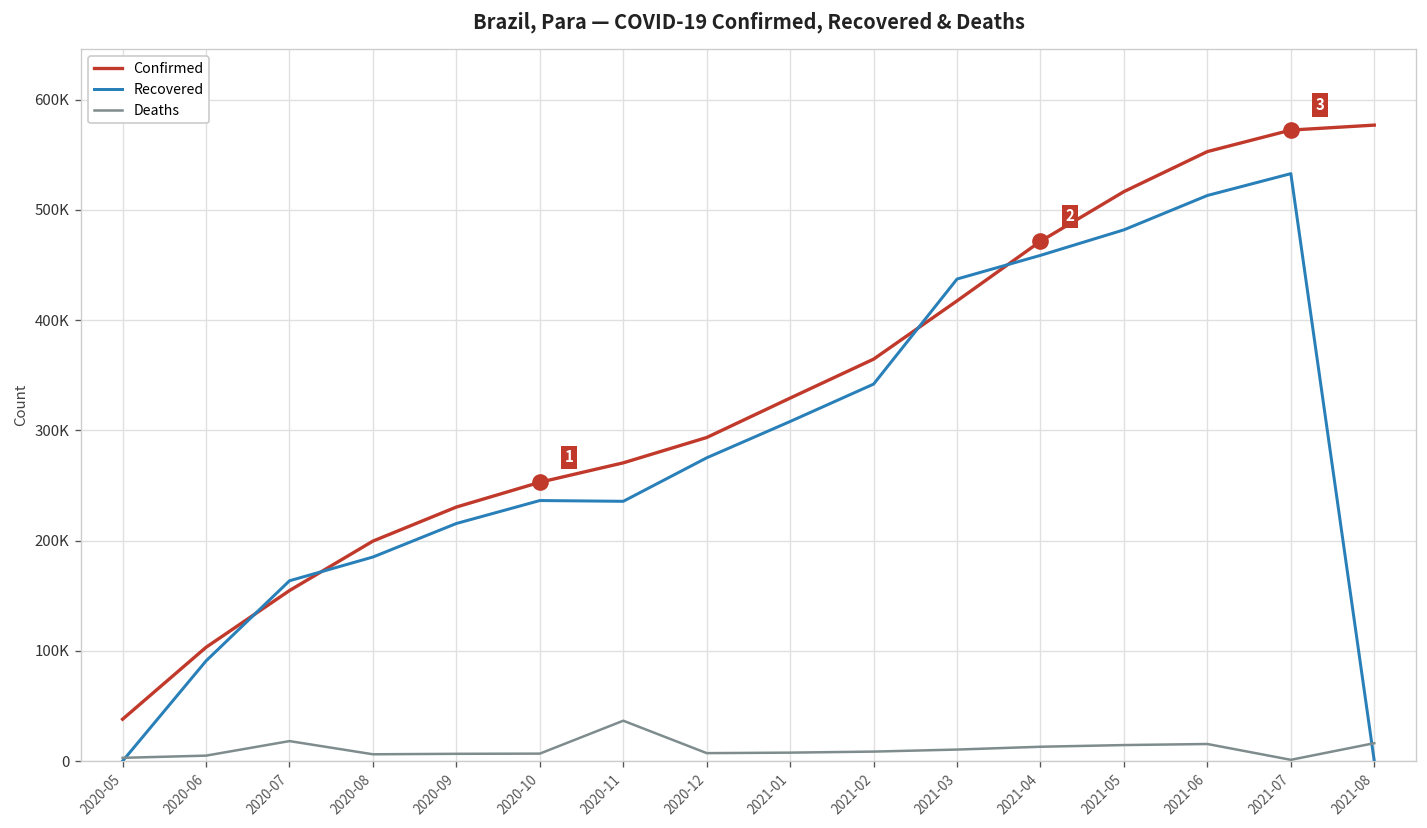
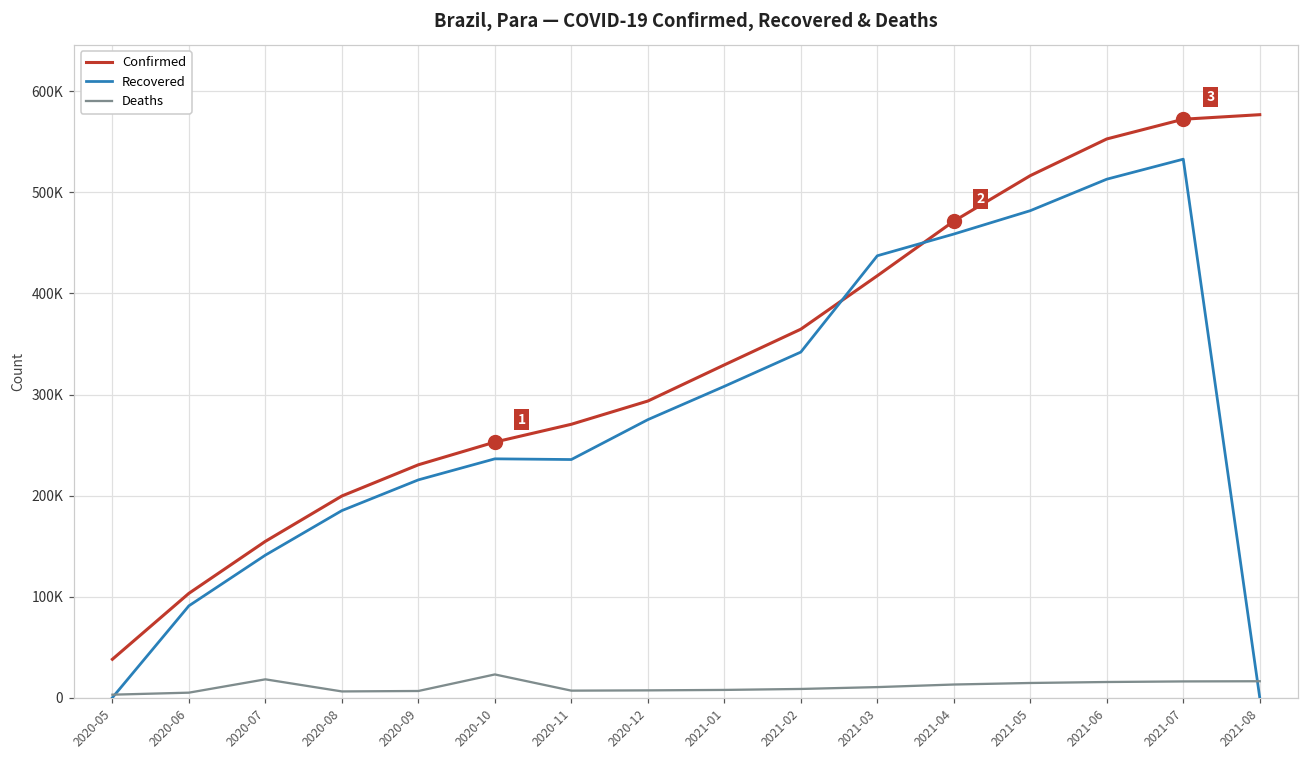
Recovered, 2020-07: 160000 -> 140000
Deaths, 2020-10: 10000 -> 20000
Deaths, 2020-11: 40000 -> 10000
Deaths, 2021-07: 0 -> 20000
